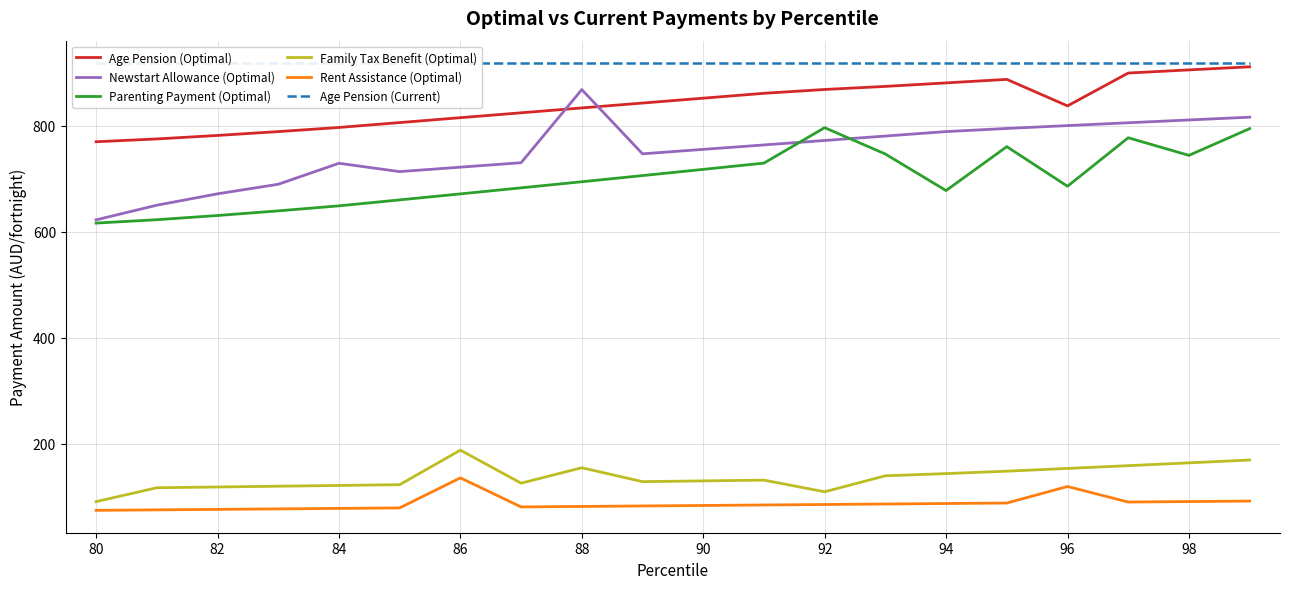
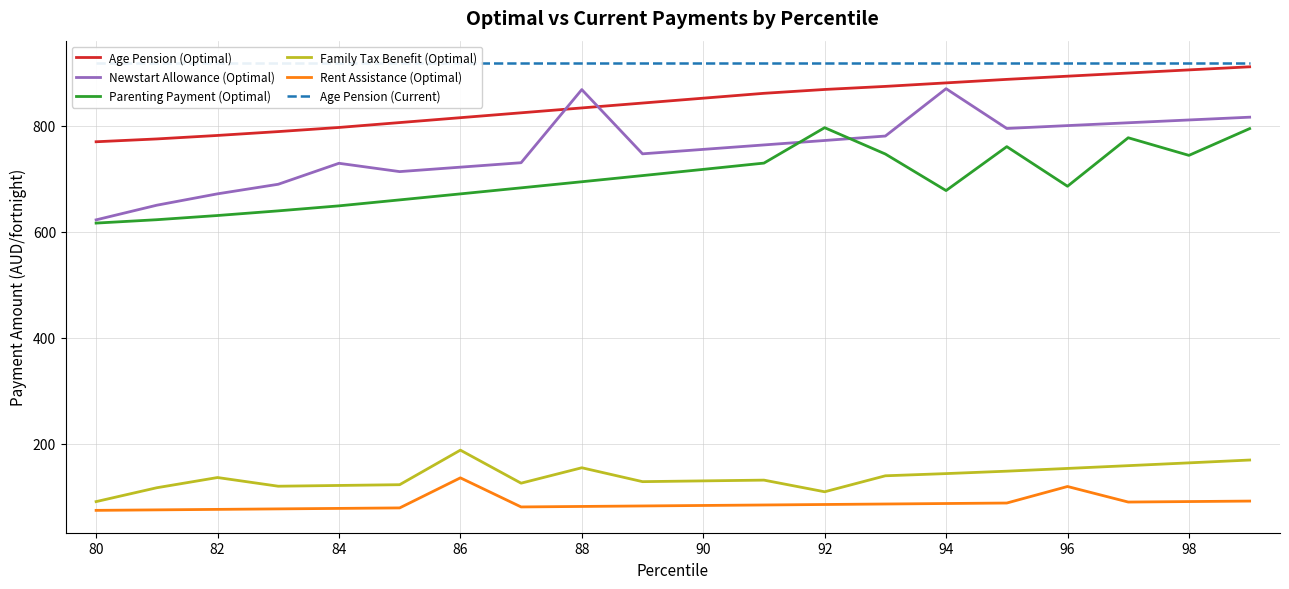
Family Tax Benefit (Optimal), 82: 120 -> 140
Newstart Allowance (Optimal), 94: 790 -> 870
Age Pension (Optimal), 96: 840 -> 890
